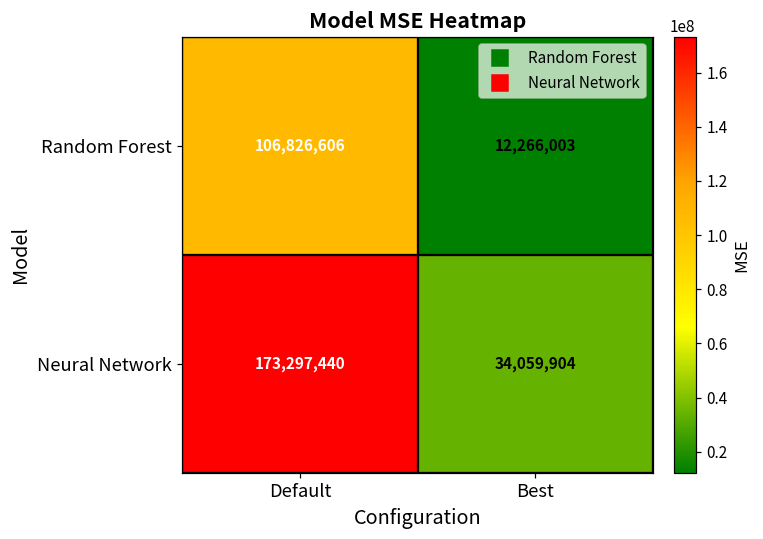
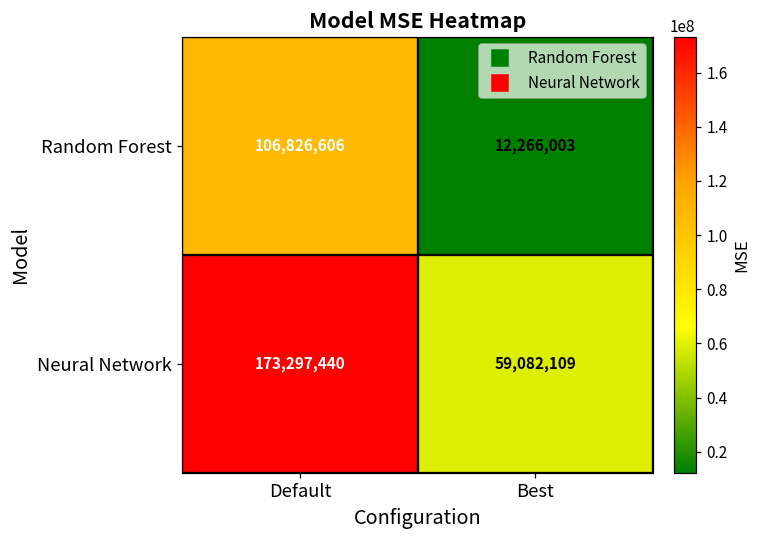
Neural Network, Best: 34,059,904 -> 59,082,109
